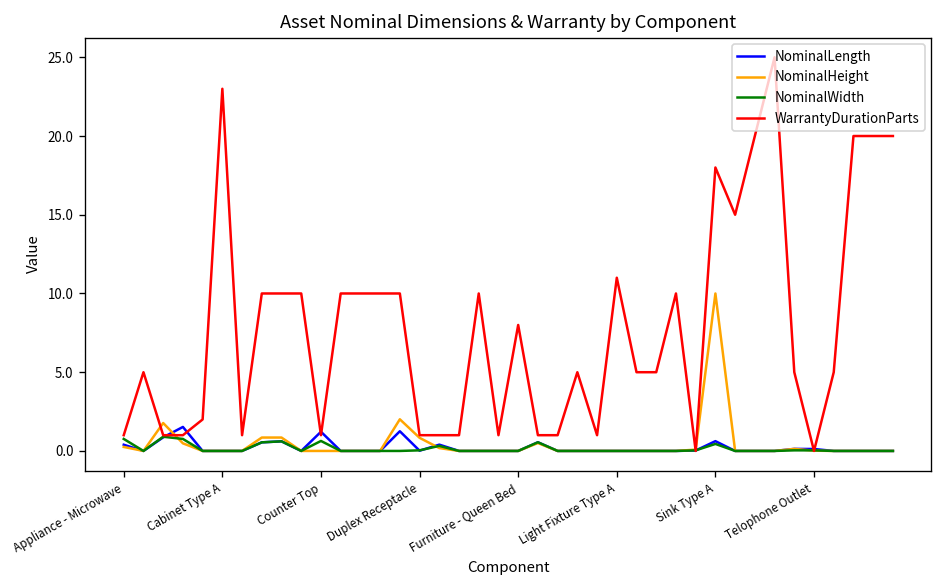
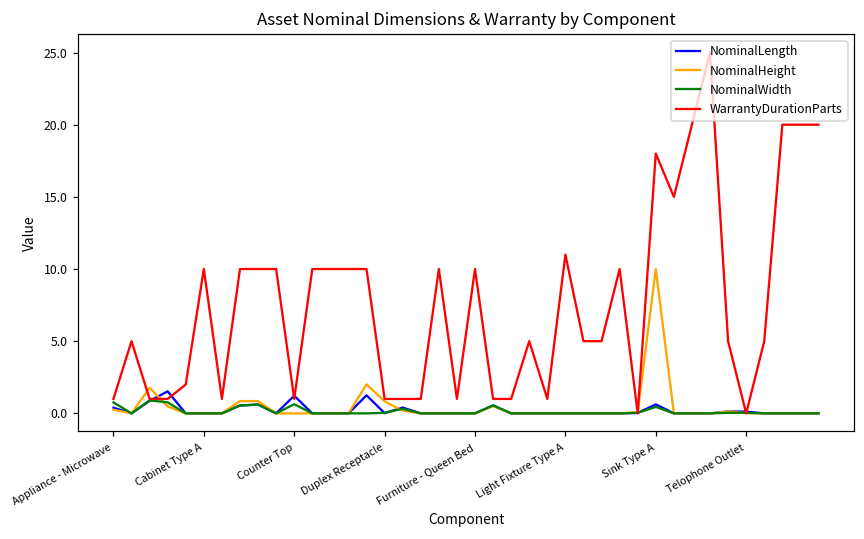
WarrantyDurationParts, Cabinet Type A: 23 -> 10
WarrantyDurationParts, Furniture - Queen Bed: 8 -> 10
